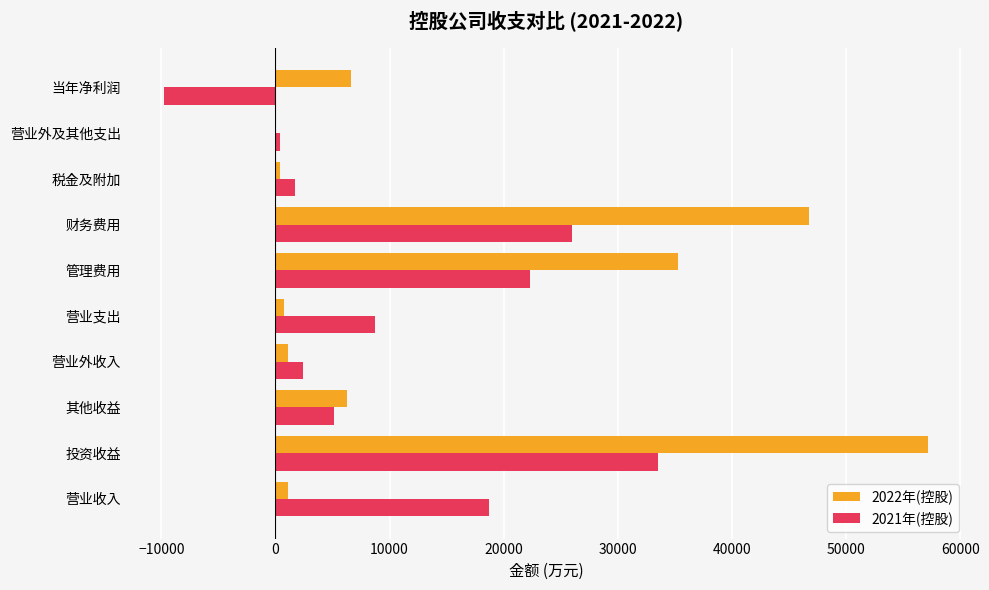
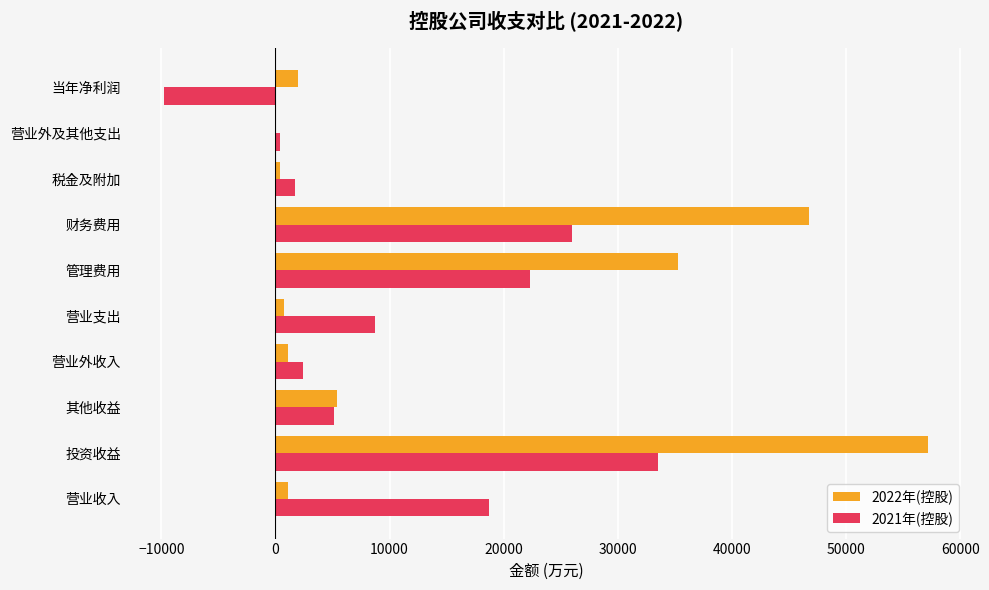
2022年(控股), 当年净利润: 6700 -> 2000
2022年(控股), 其他收益: 6200 -> 5400
